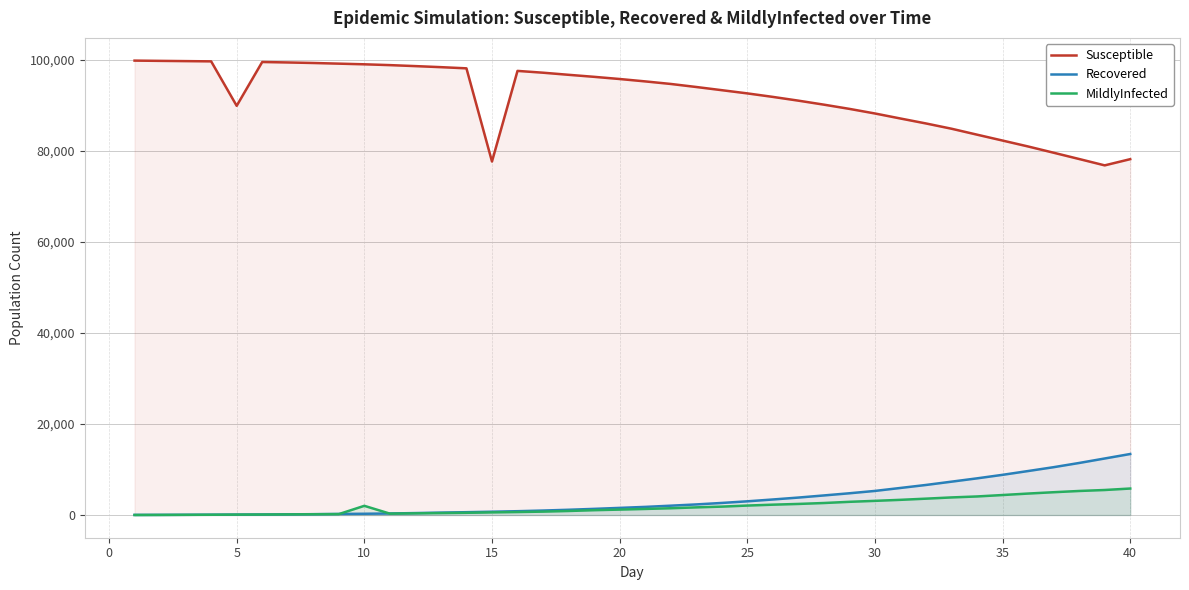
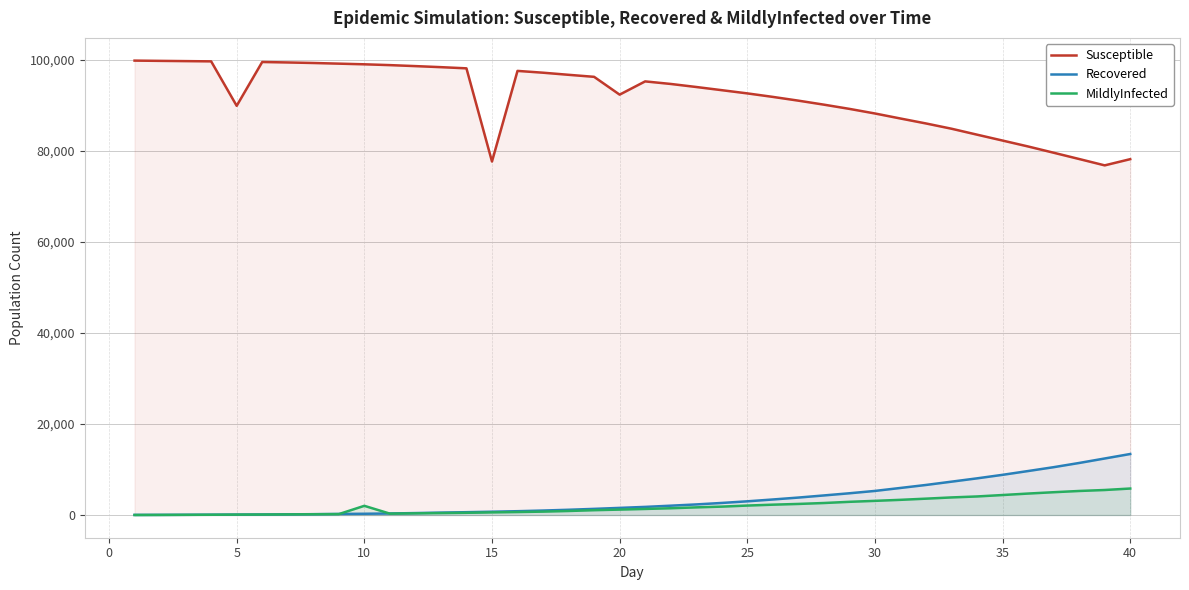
Susceptible, 20: 96,000 -> 92,000
